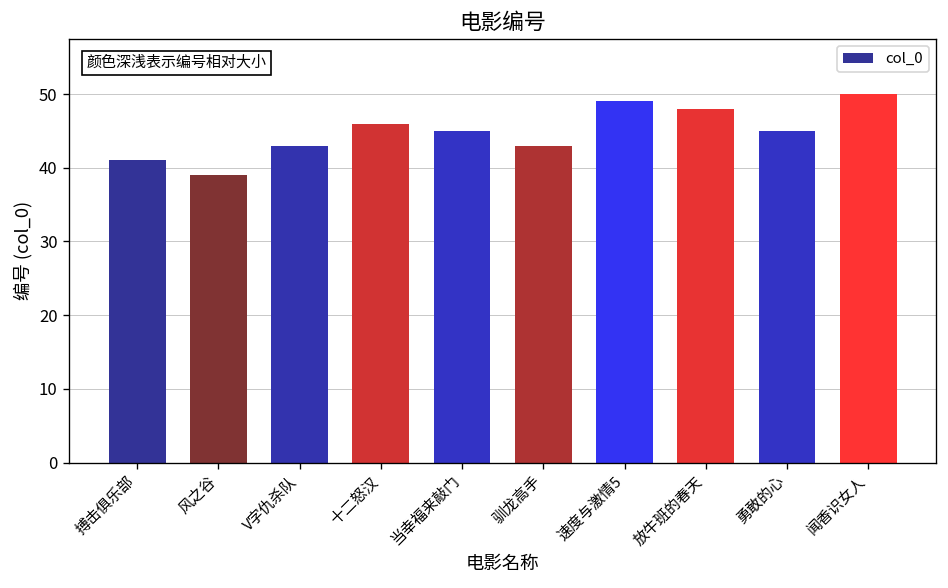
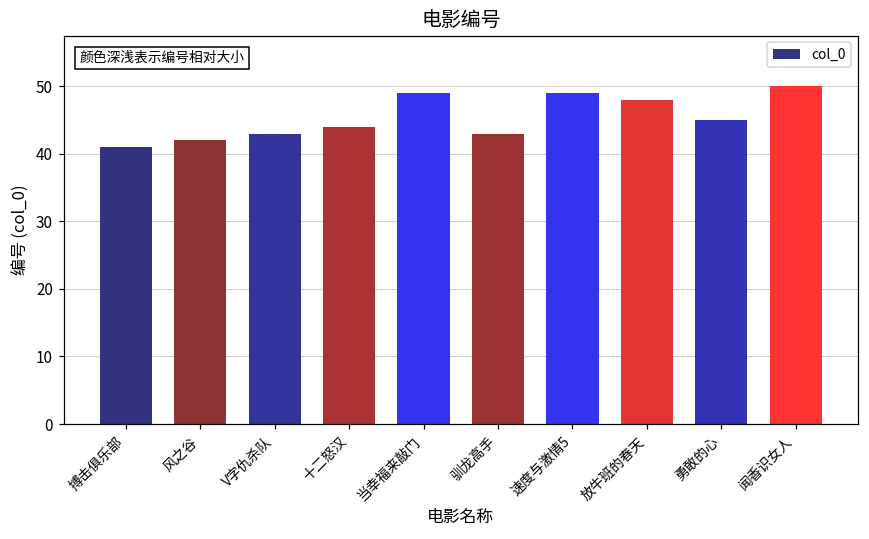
风之谷: 39 -> 42
十二怒汉: 46 -> 44
当幸福来敲门: 45 -> 49
